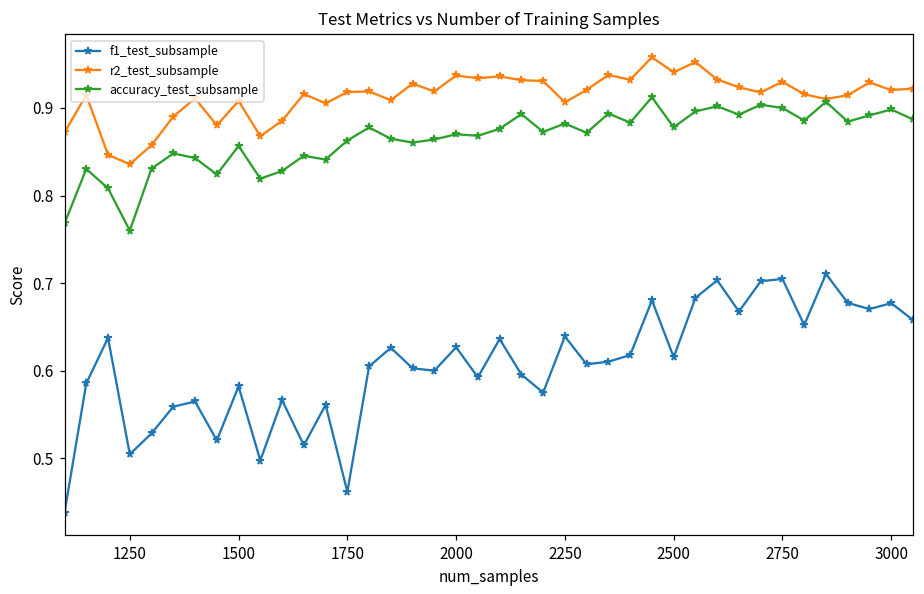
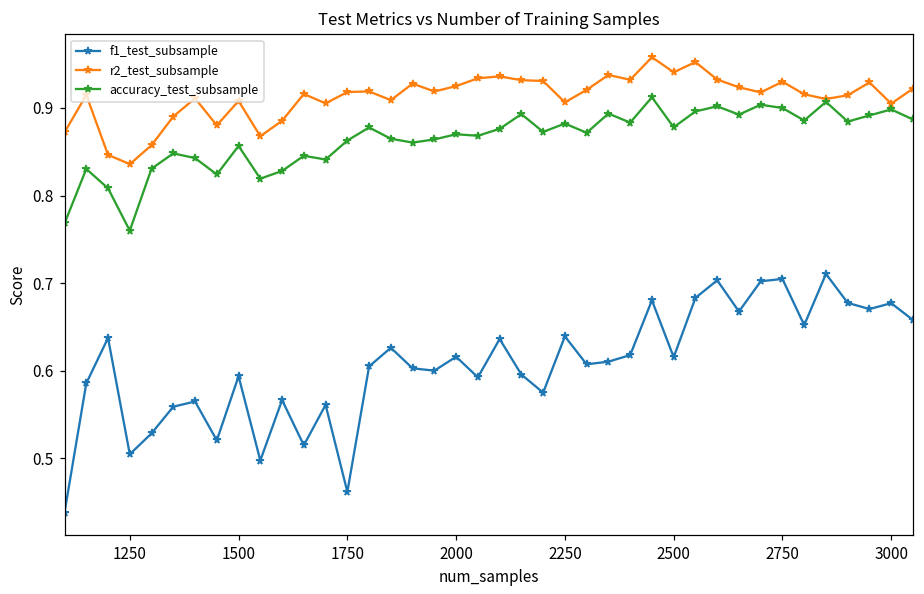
f1_test_subsample, 1500: 0.58 -> 0.59
f1_test_subsample, 2000: 0.63 -> 0.62
r2_test_subsample, 2000: 0.94 -> 0.92
r2_test_subsample, 3000: 0.92 -> 0.90
